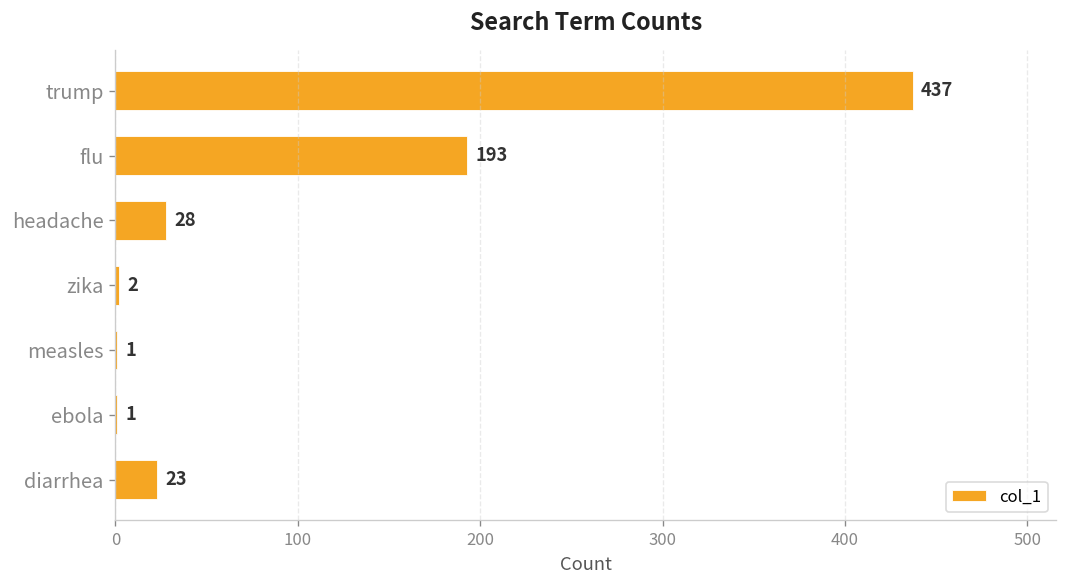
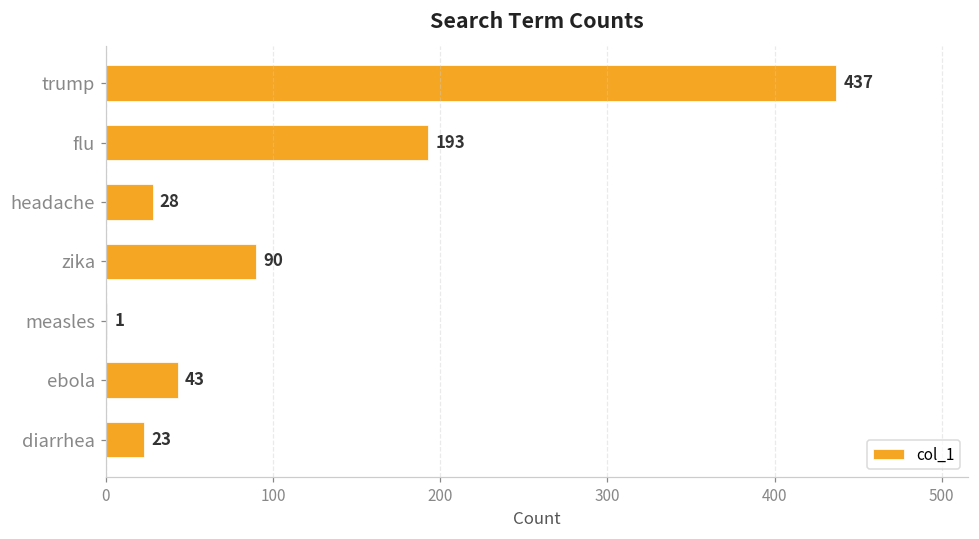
zika: 2 -> 90
ebola: 1 -> 43
